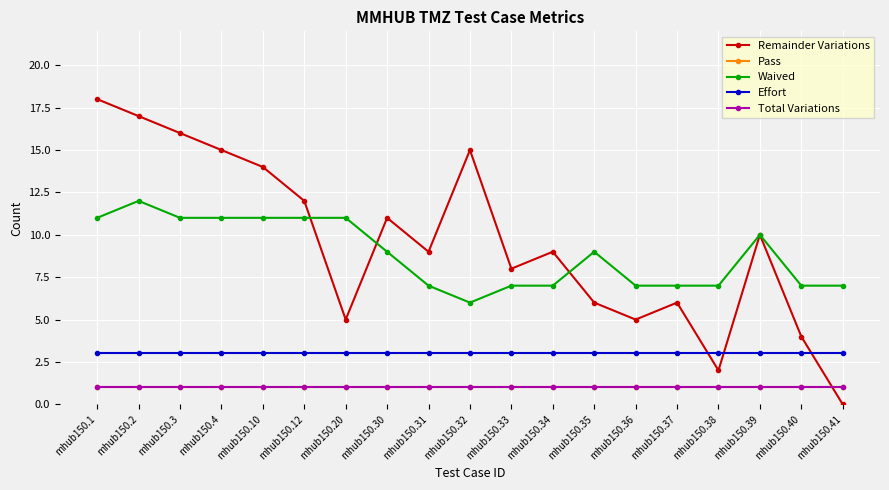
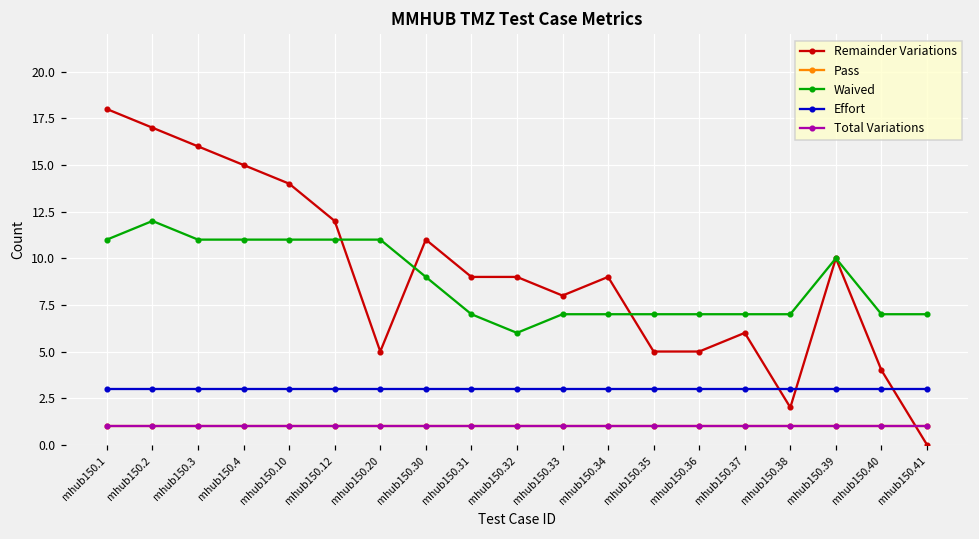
Remainder Variations, mhub150.32: 15 -> 9
Remainder Variations, mhub150.35: 6 -> 5
Waived, mhub150.35: 9 -> 7
